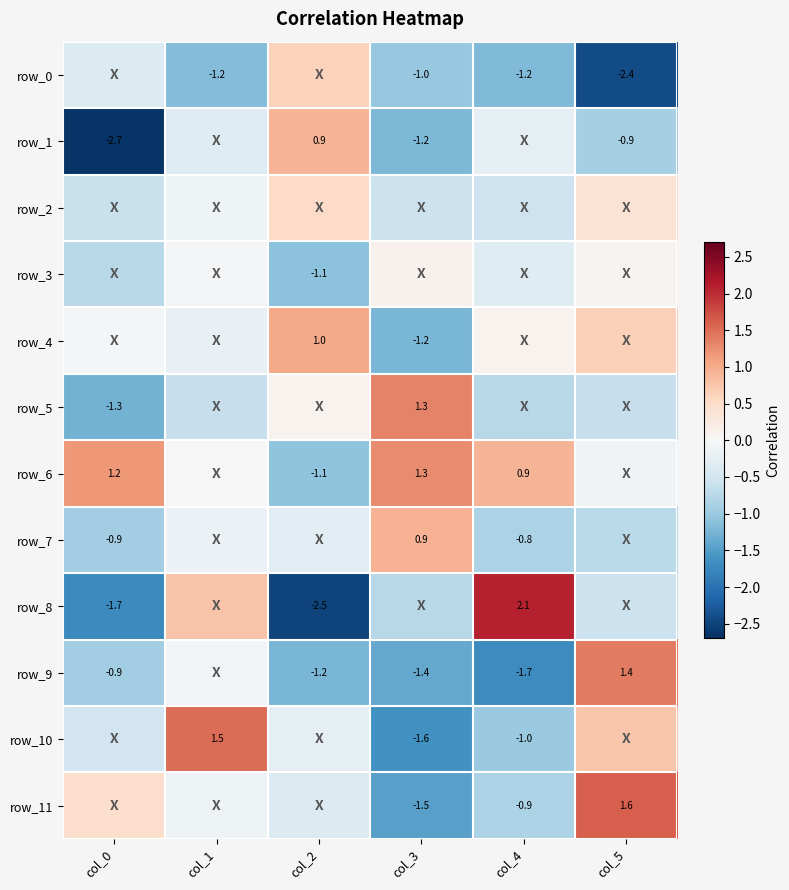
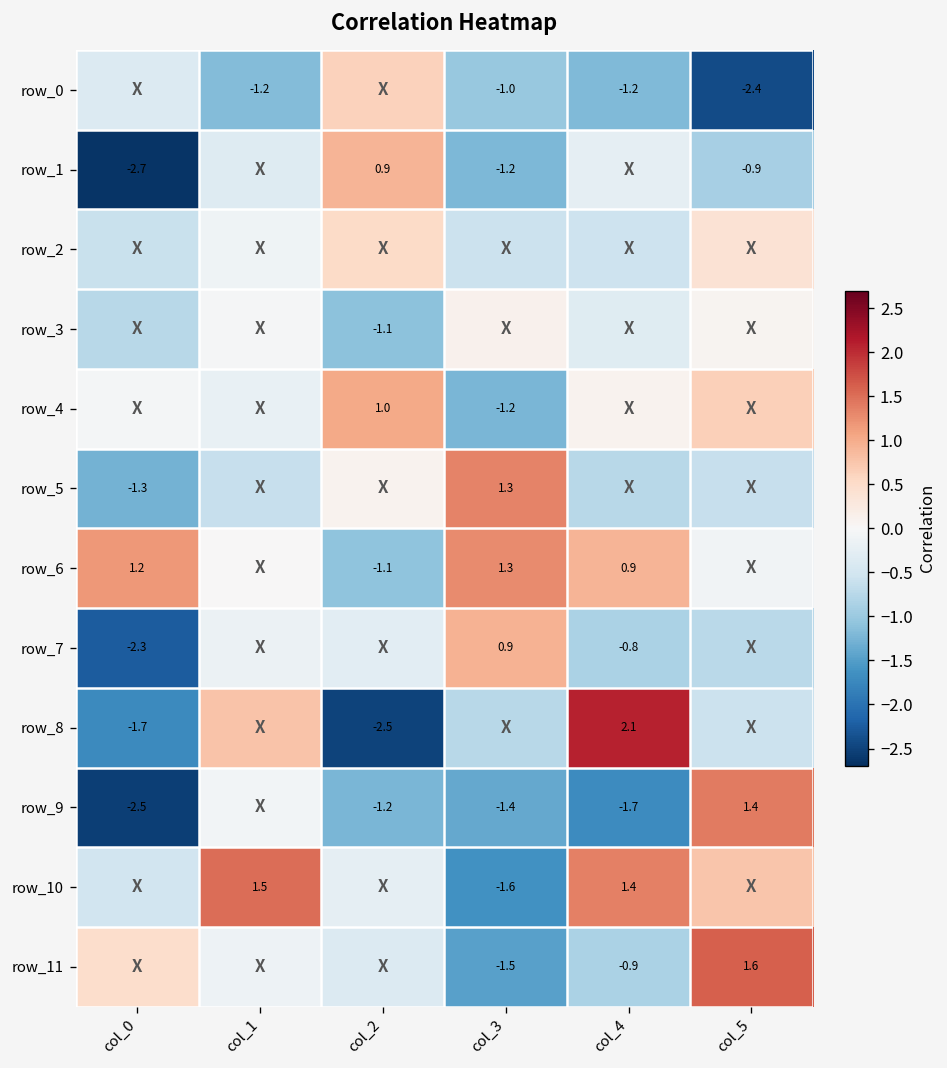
row_7, col_0: -0.9 -> -2.3
row_9, col_0: -0.9 -> -2.5
row_10, col_4: -1.0 -> 1.4
